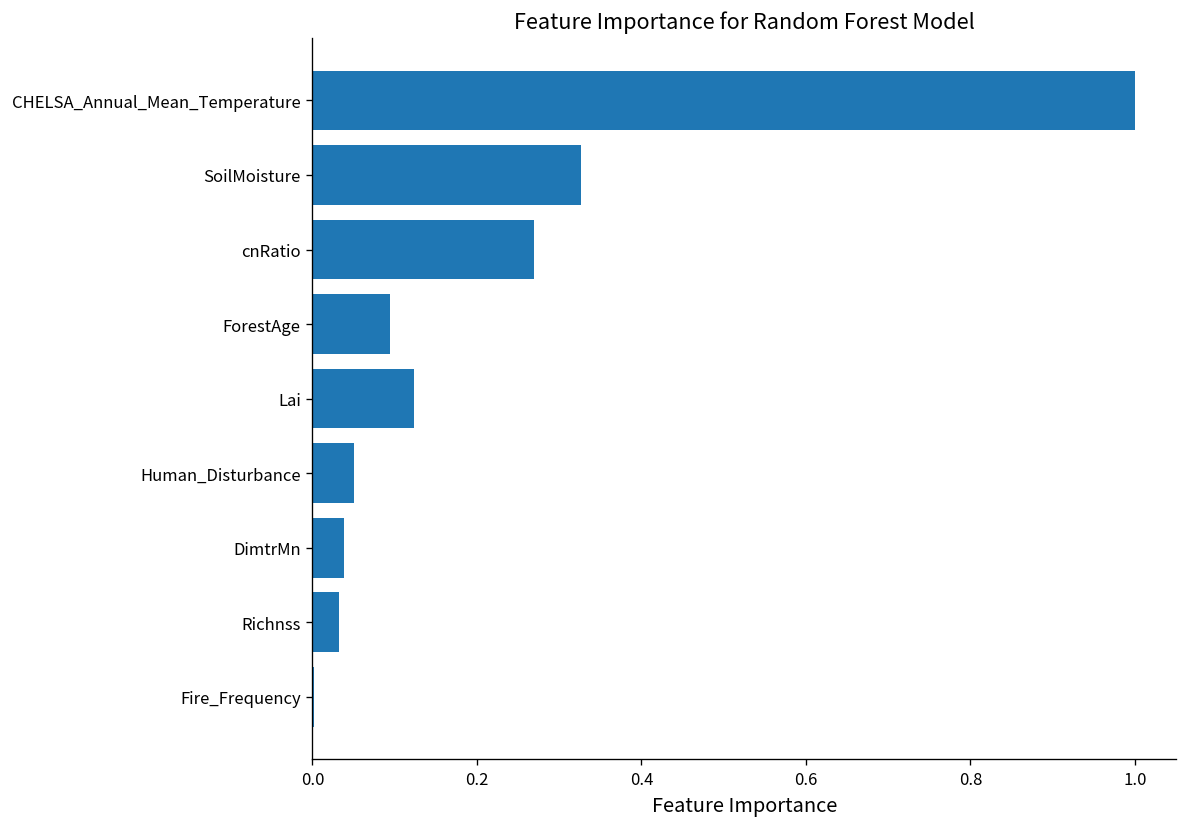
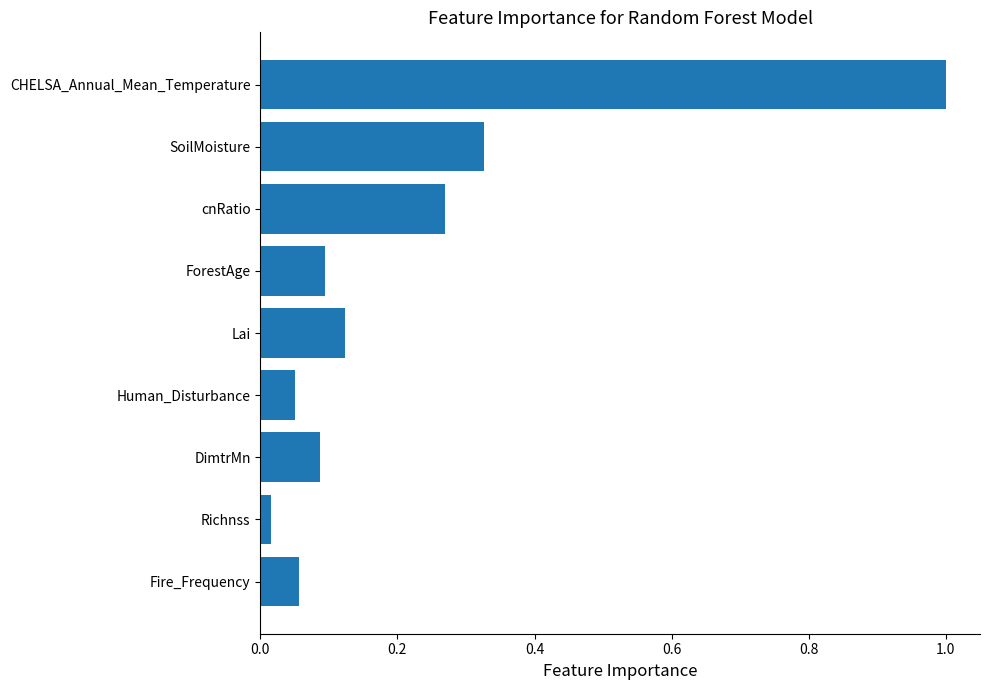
DimtrMn: 0.04 -> 0.09
Richnss: 0.03 -> 0.02
Fire_Frequency: 0.00 -> 0.06
